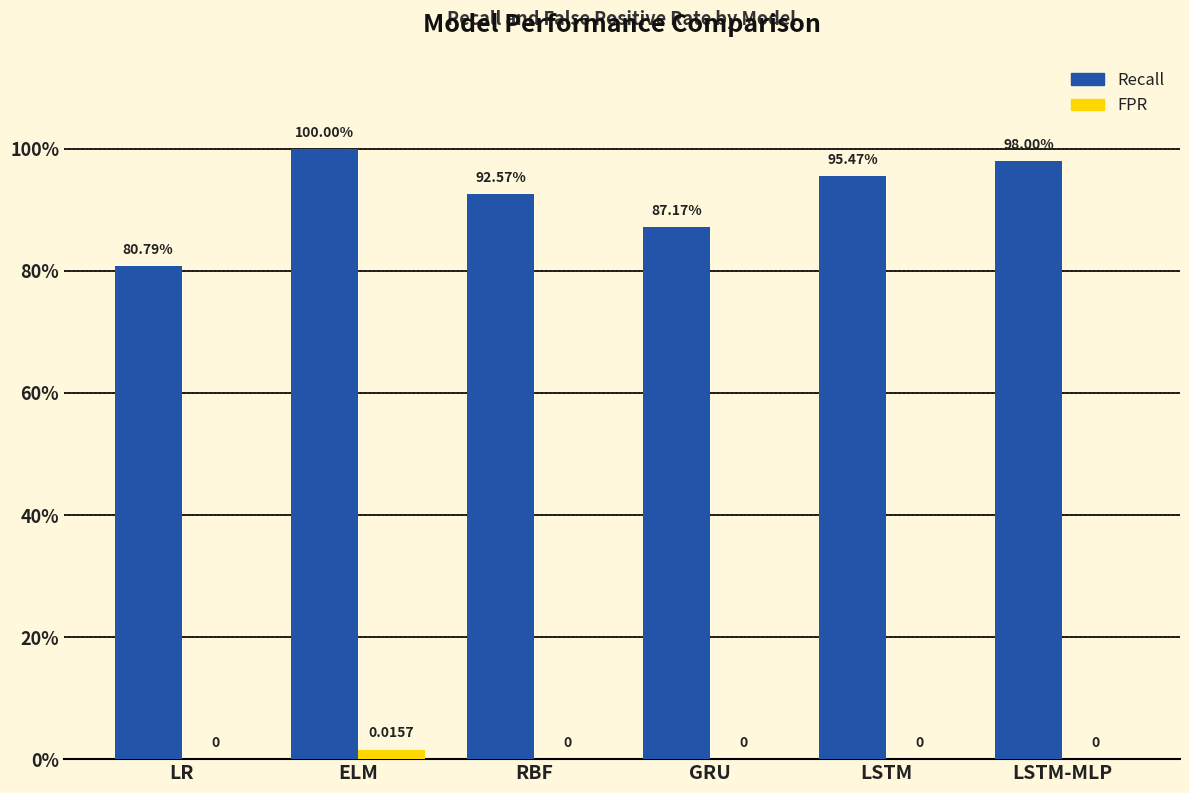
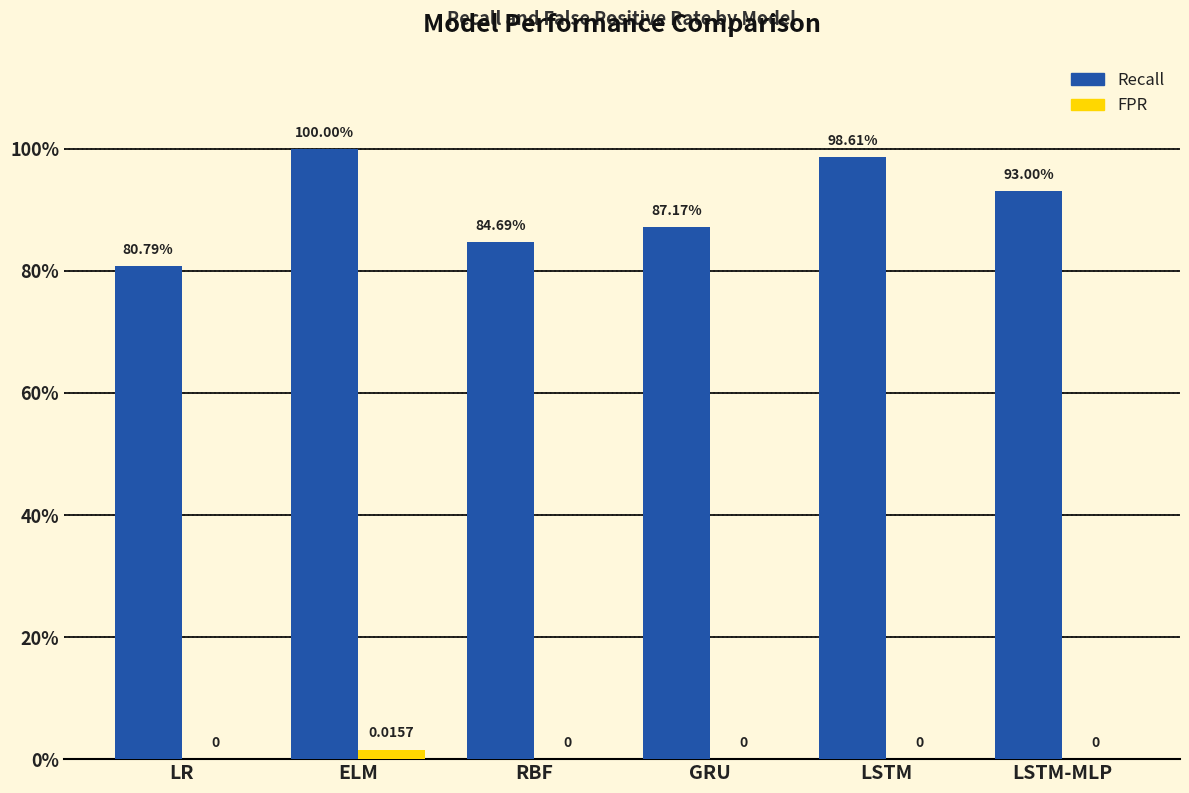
Recall, RBF: 92.57% -> 84.69%
Recall, LSTM: 95.47% -> 98.61%
Recall, LSTM-MLP: 98.00% -> 93.00%
